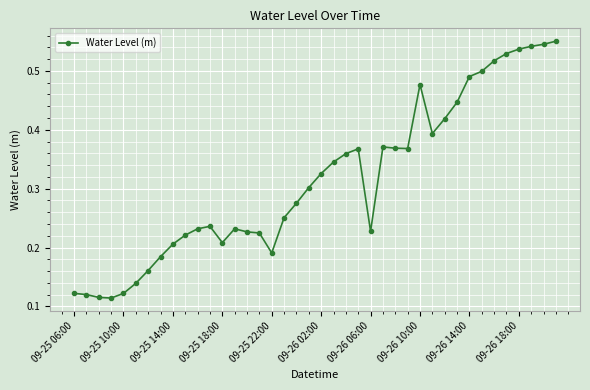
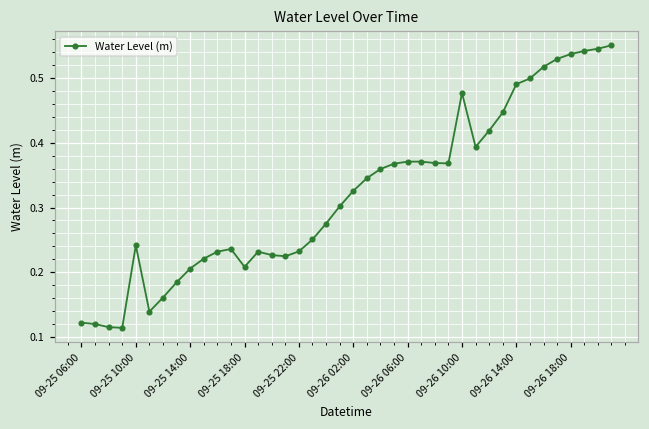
09-25 10:00: 0.12 -> 0.24
09-25 22:00: 0.19 -> 0.23
09-26 06:00: 0.23 -> 0.37
